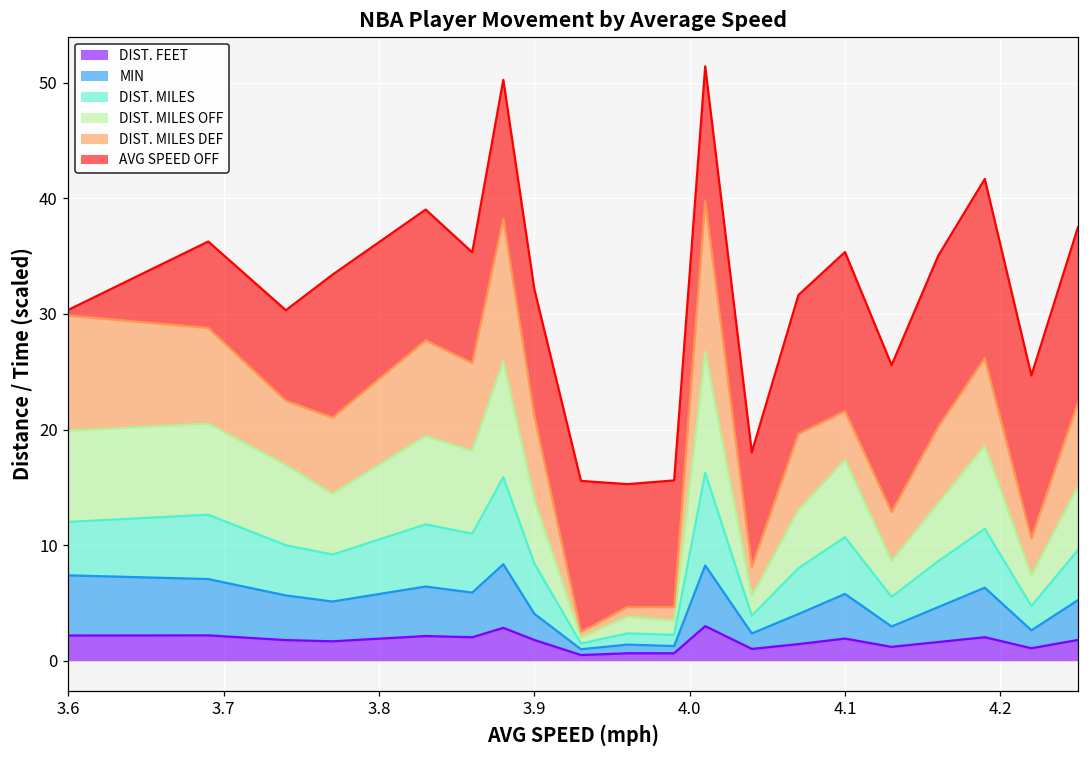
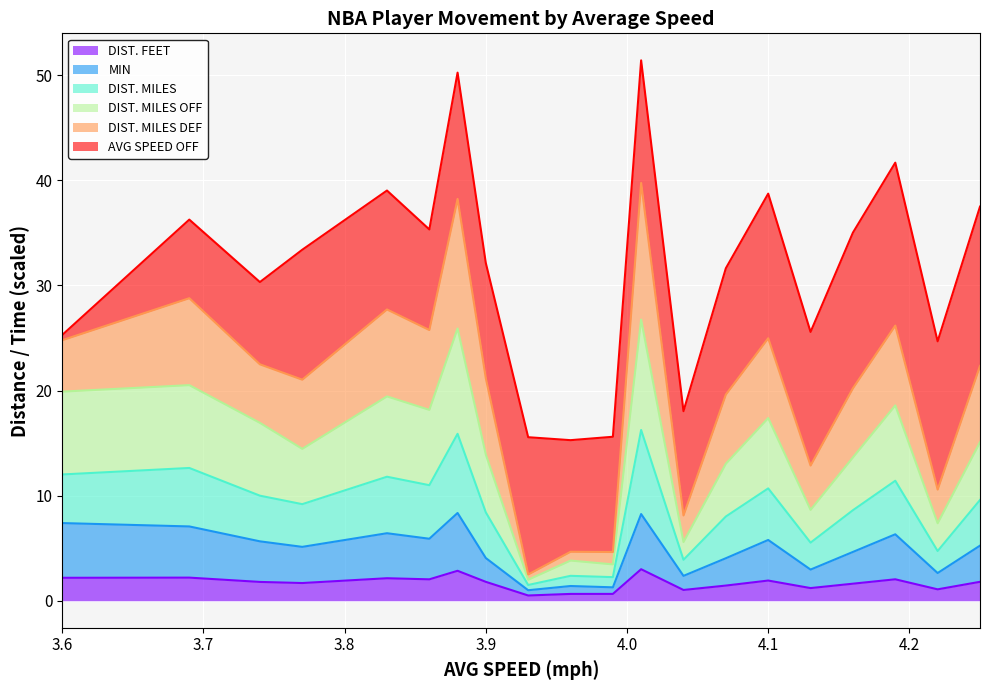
DIST. MILES DEF, 3.6: 10.0 -> 4.9
DIST. MILES DEF, 4.1: 4.2 -> 7.6
